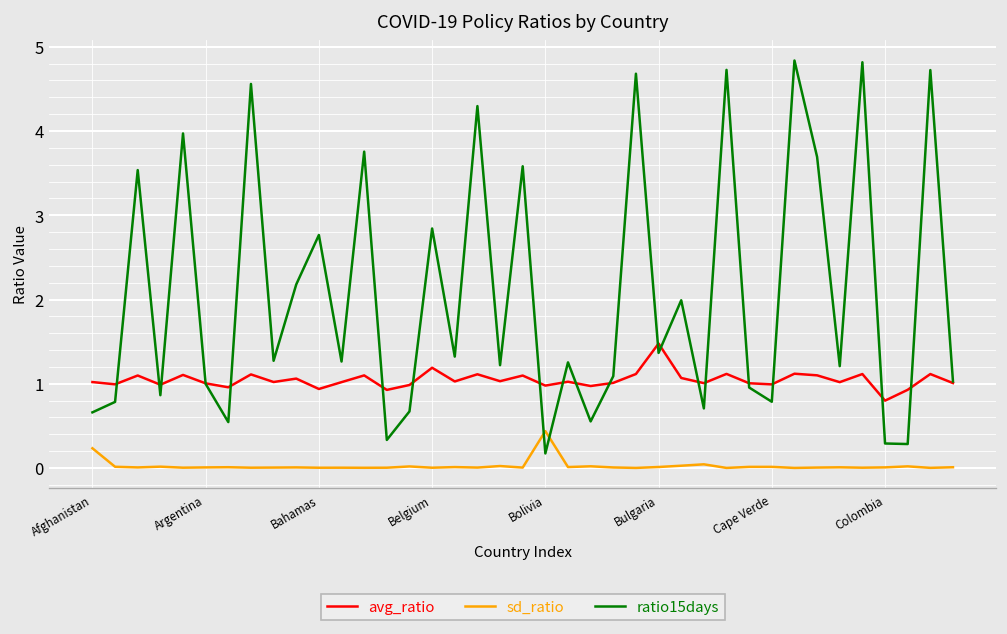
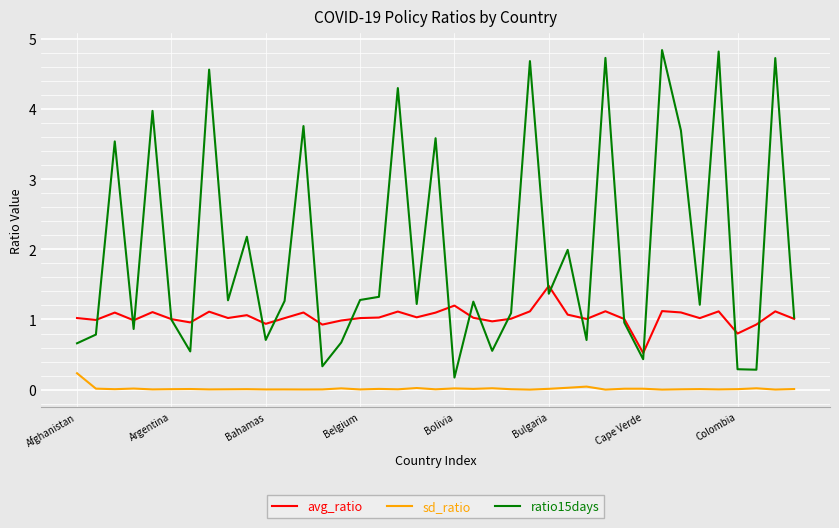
ratio15days, Bahamas: 2.8 -> 0.7
avg_ratio, Belgium: 1.2 -> 1.0
ratio15days, Belgium: 2.8 -> 1.3
avg_ratio, Bolivia: 1.0 -> 1.2
sd_ratio, Bolivia: 0.4 -> 0.0
avg_ratio, Cape Verde: 1.0 -> 0.5
ratio15days, Cape Verde: 0.8 -> 0.4
